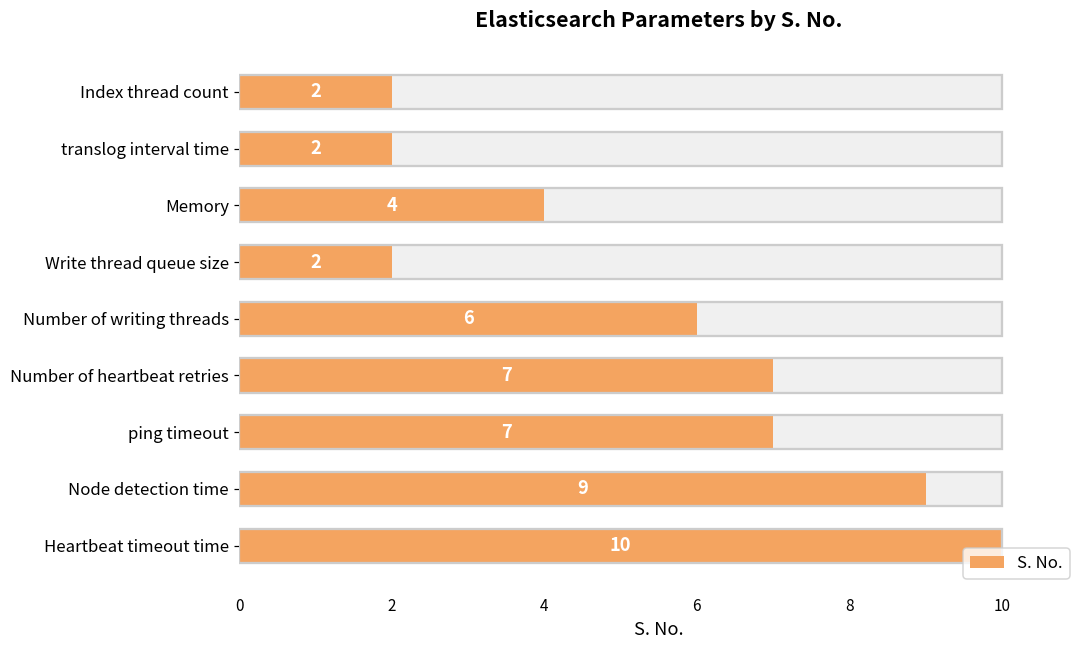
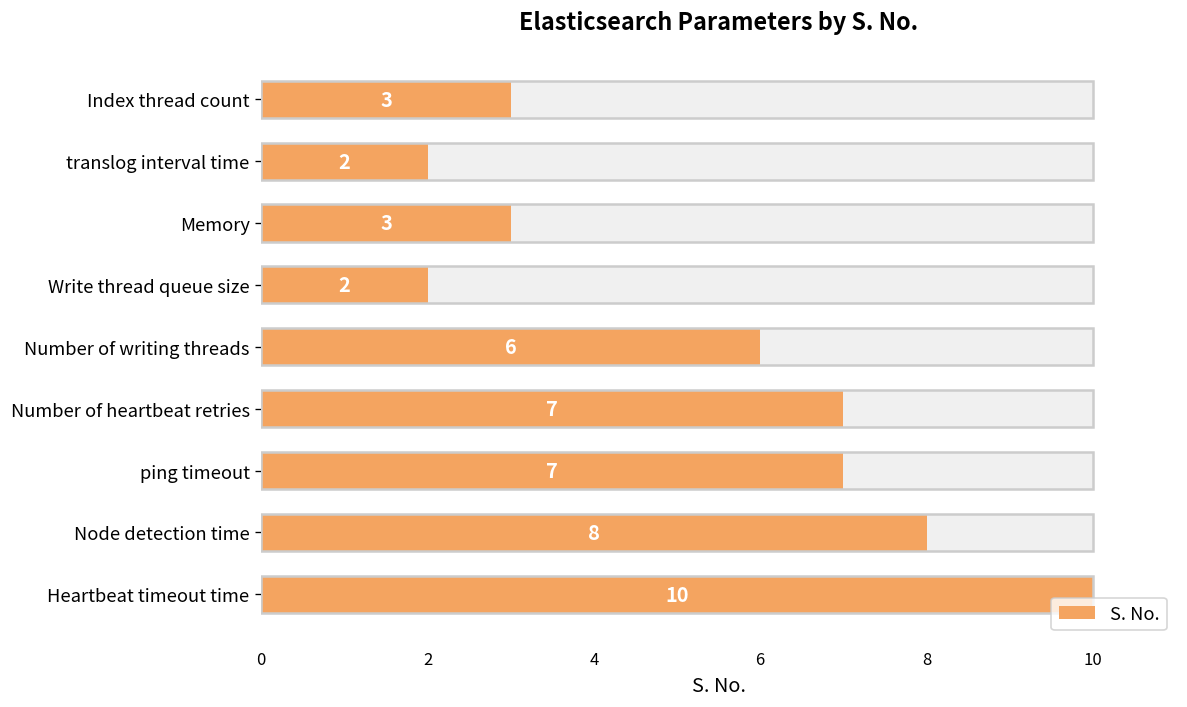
S. No., Index thread count: 2 -> 3
S. No., Memory: 4 -> 3
S. No., Node detection time: 9 -> 8
